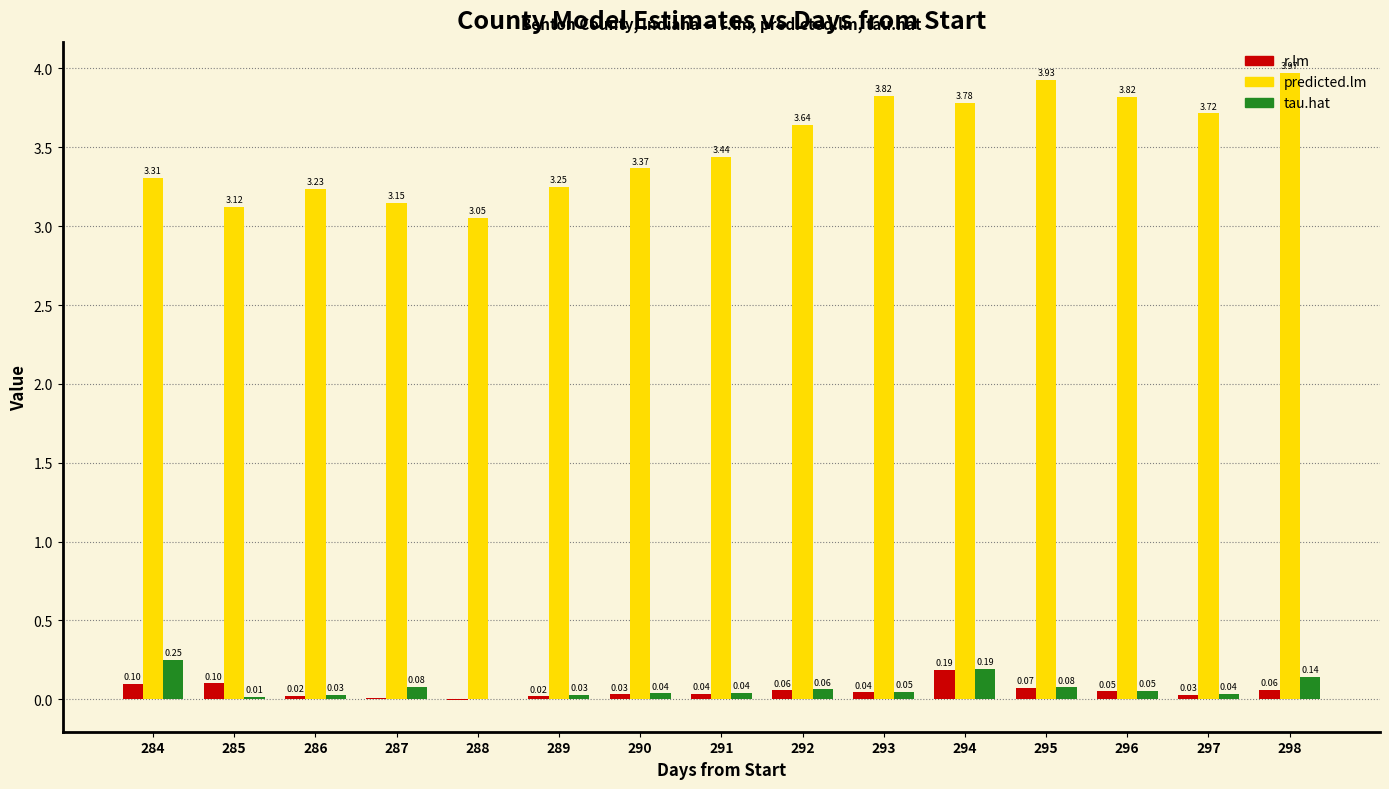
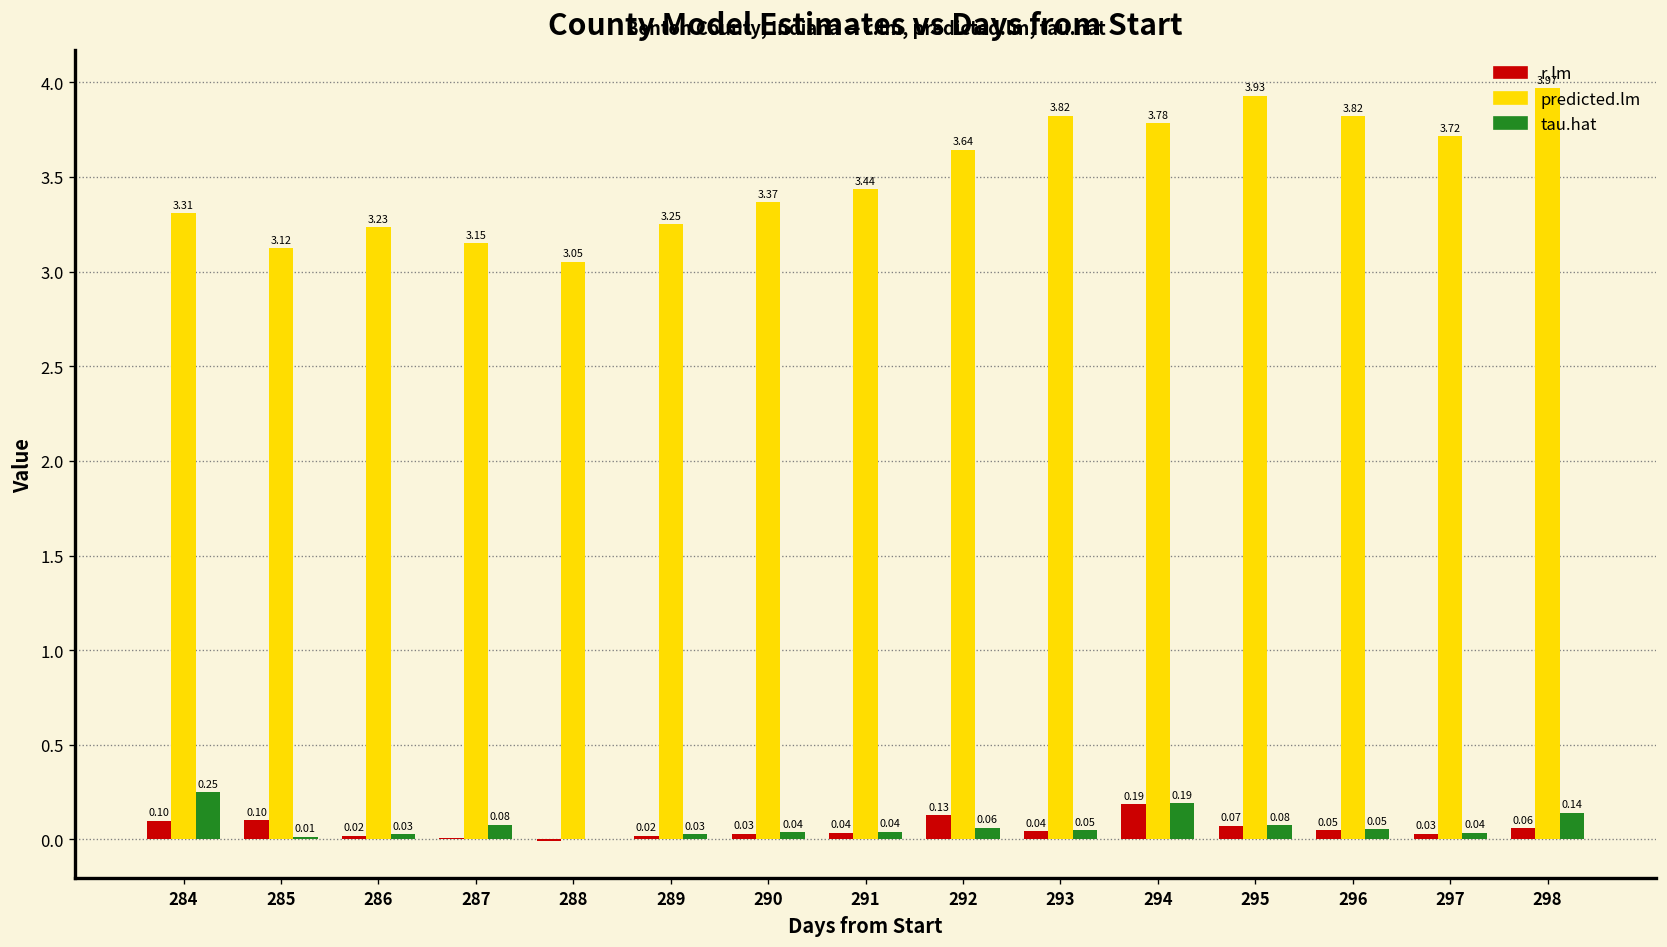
r.lm, 292: 0.06 -> 0.13
